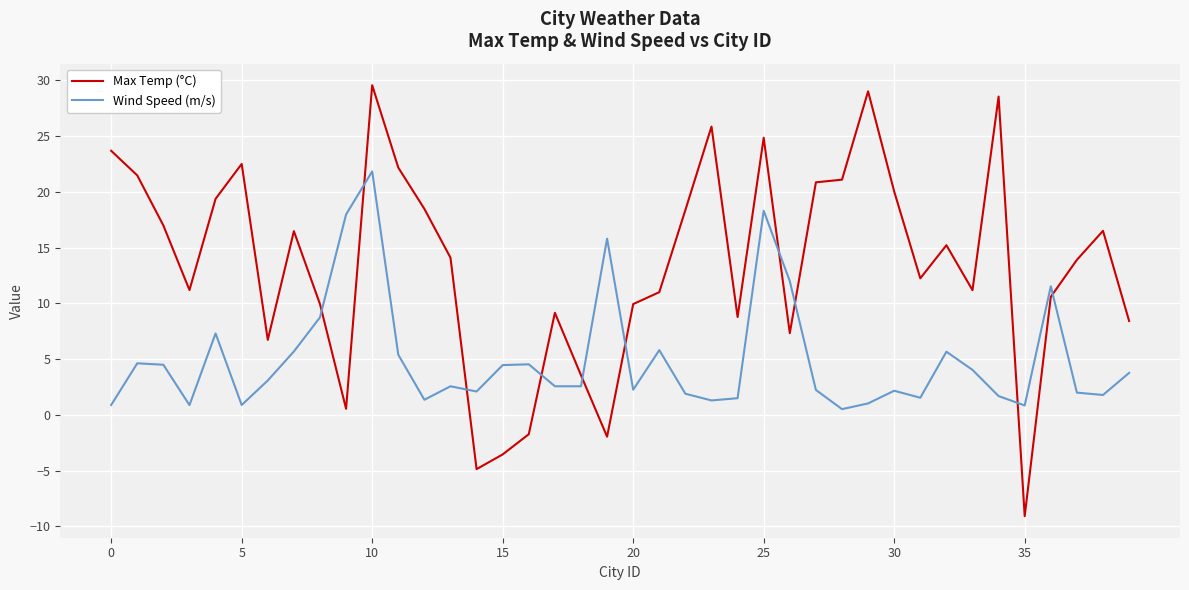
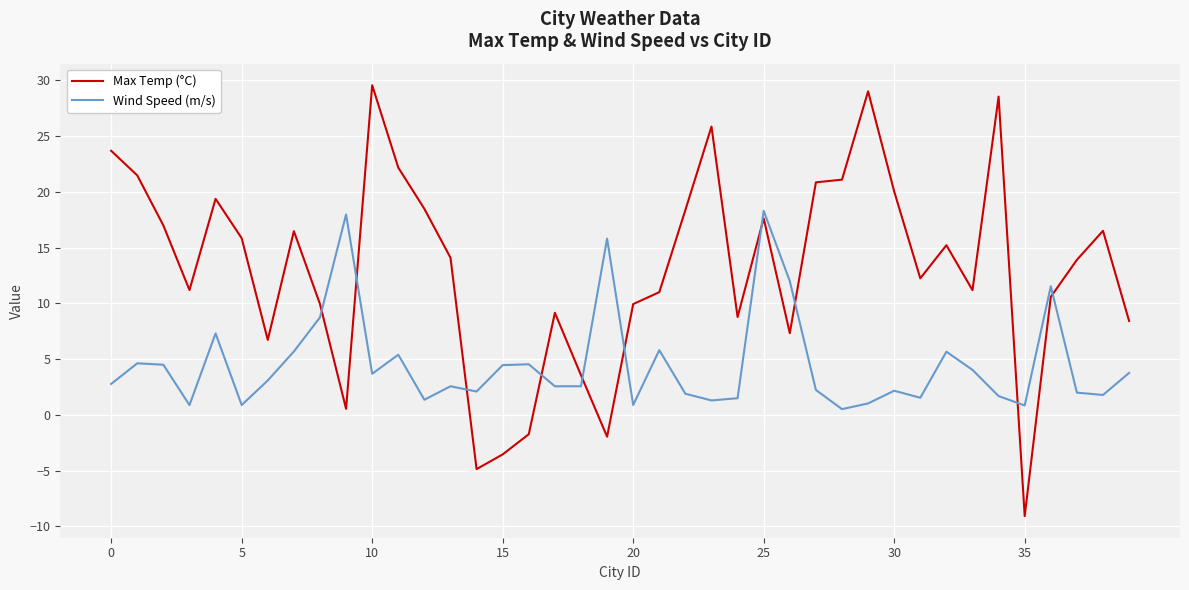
Wind Speed (m/s), 0: 0.9 -> 2.8
Max Temp (°C), 5: 22.5 -> 15.9
Wind Speed (m/s), 10: 21.8 -> 3.7
Wind Speed (m/s), 20: 2.3 -> 0.9
Max Temp (°C), 25: 24.9 -> 17.6
